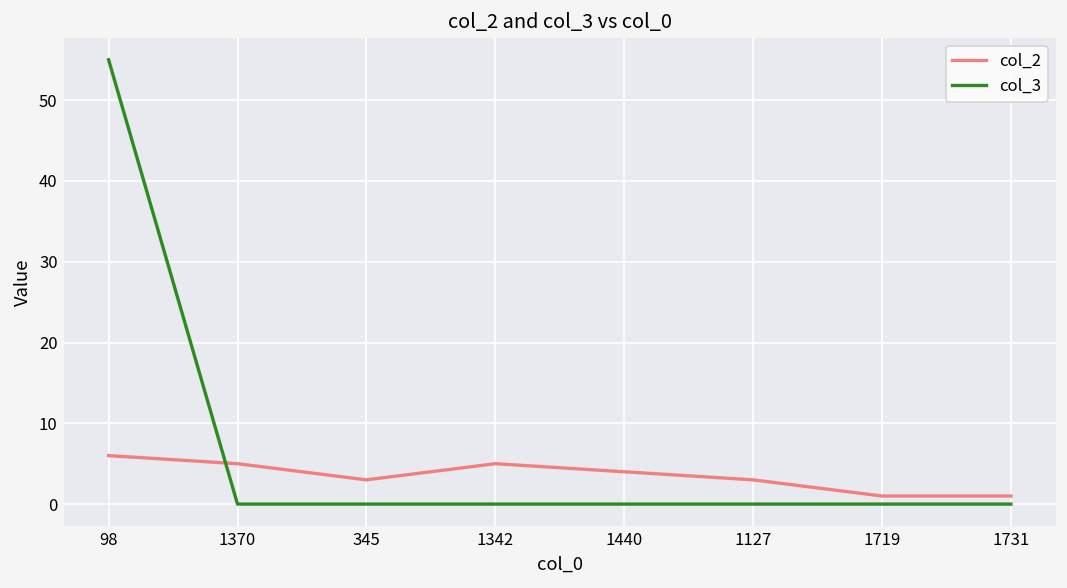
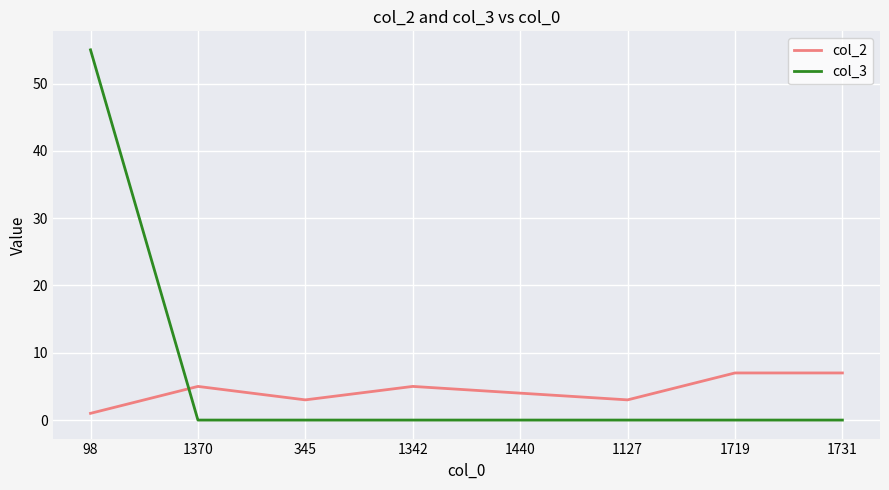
col_2, 98: 6 -> 1
col_2, 1719: 1 -> 7
col_2, 1731: 1 -> 7
